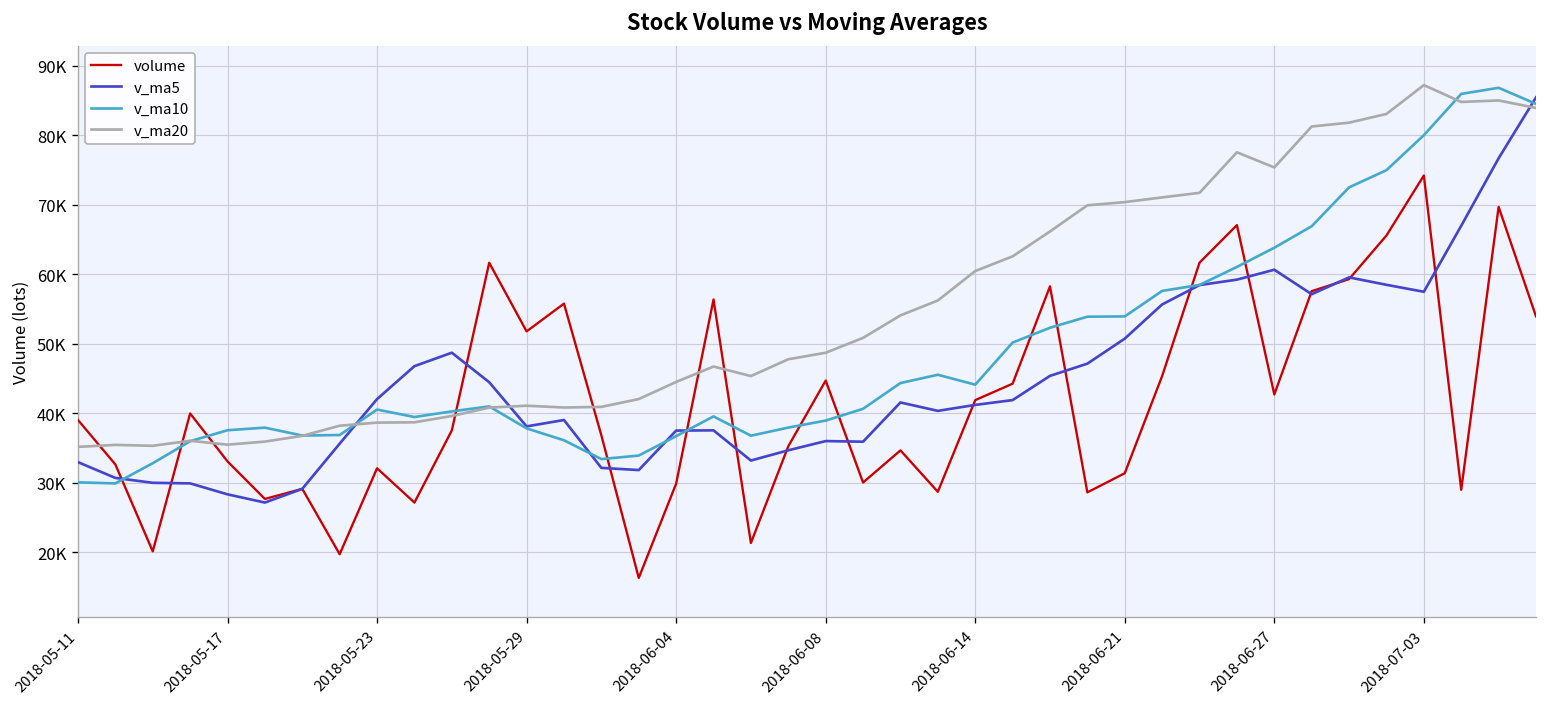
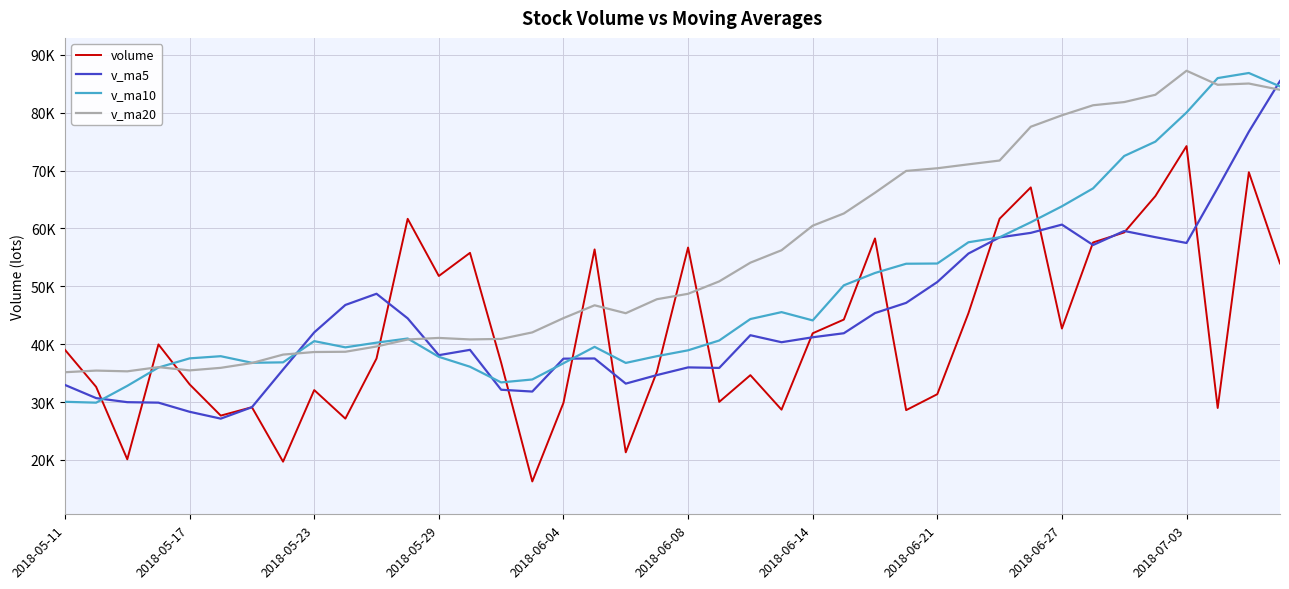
volume, 2018-06-08: 45000 -> 57000
v_ma20, 2018-06-27: 75000 -> 80000
